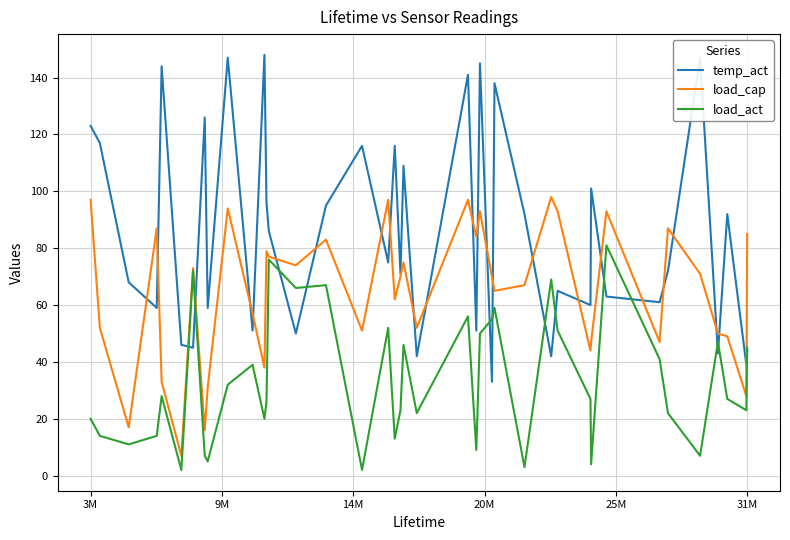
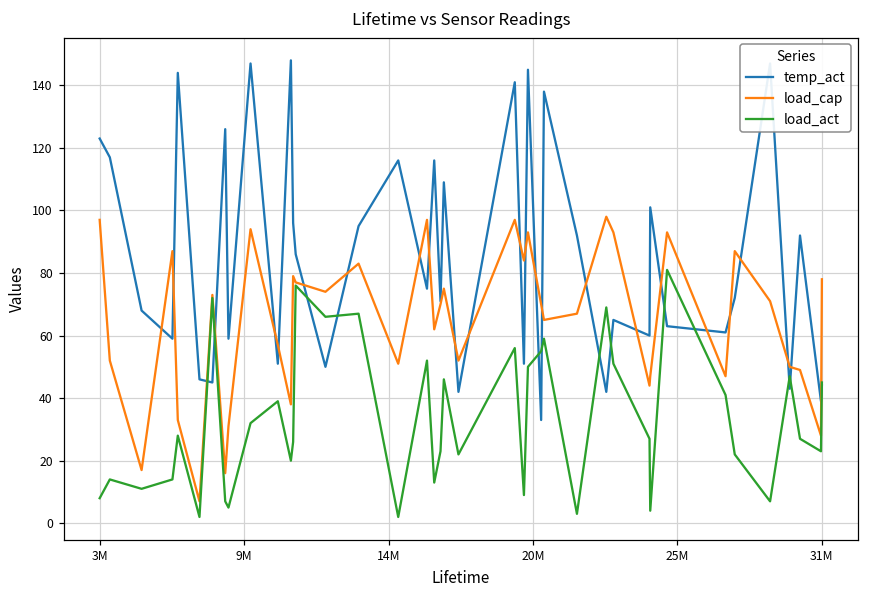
load_act, 3M: 20 -> 8
load_cap, 31M: 85 -> 78
